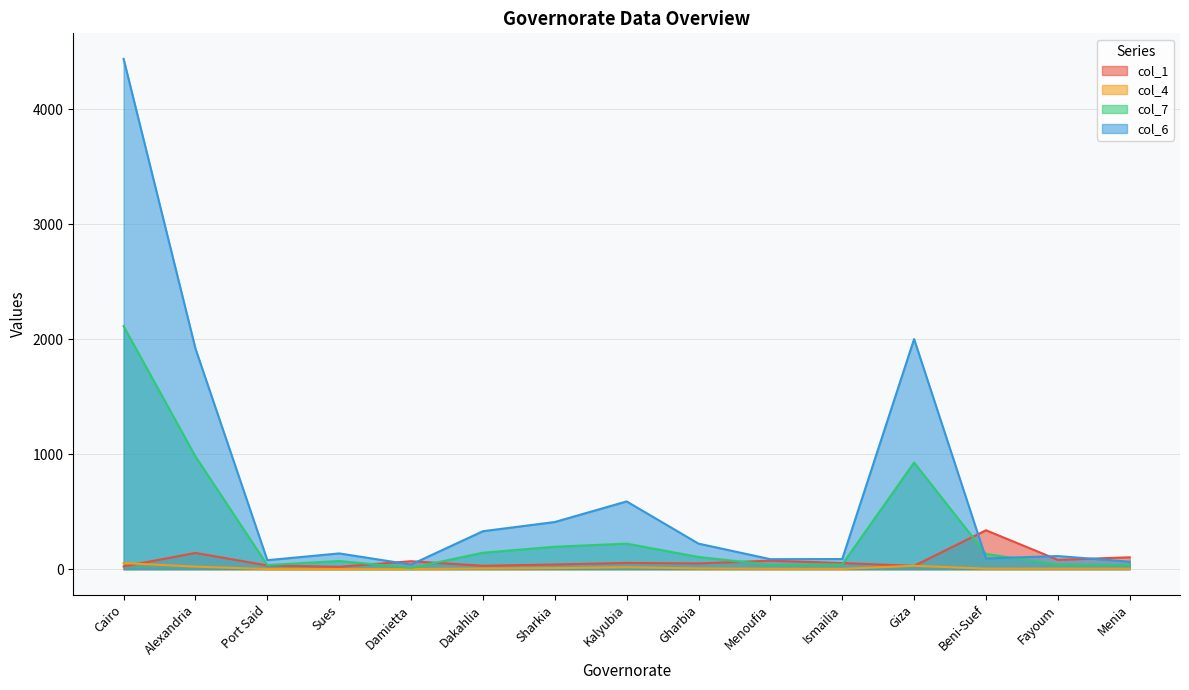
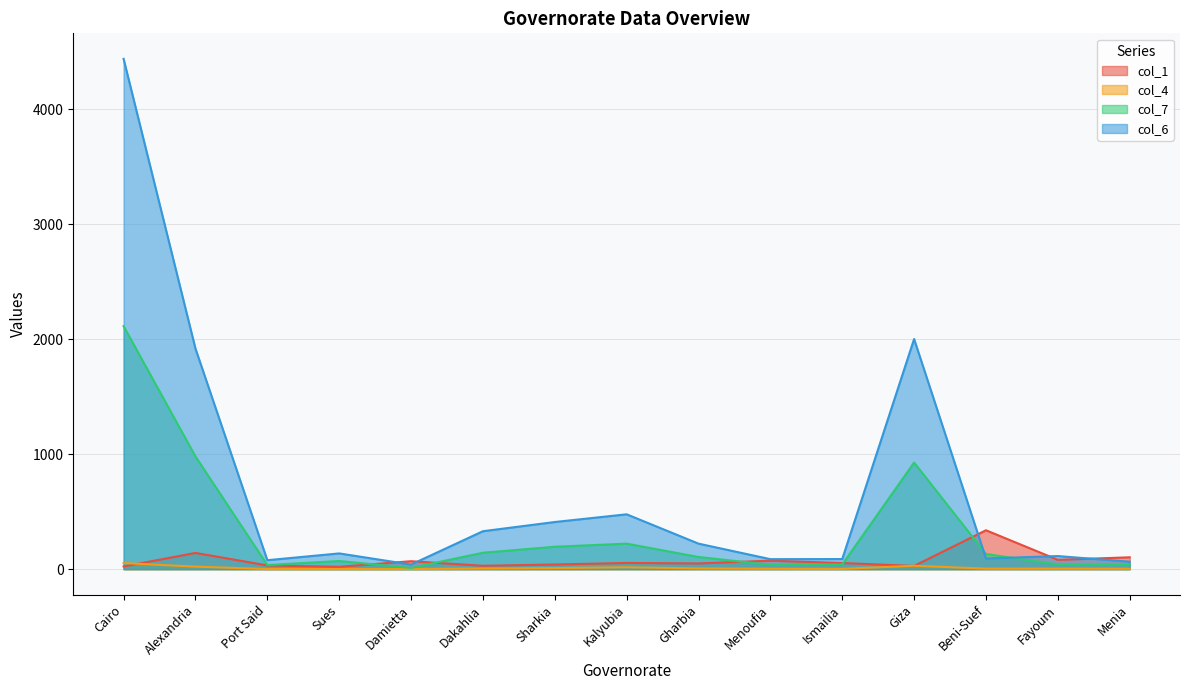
col_6, Kalyubia: 590 -> 480
